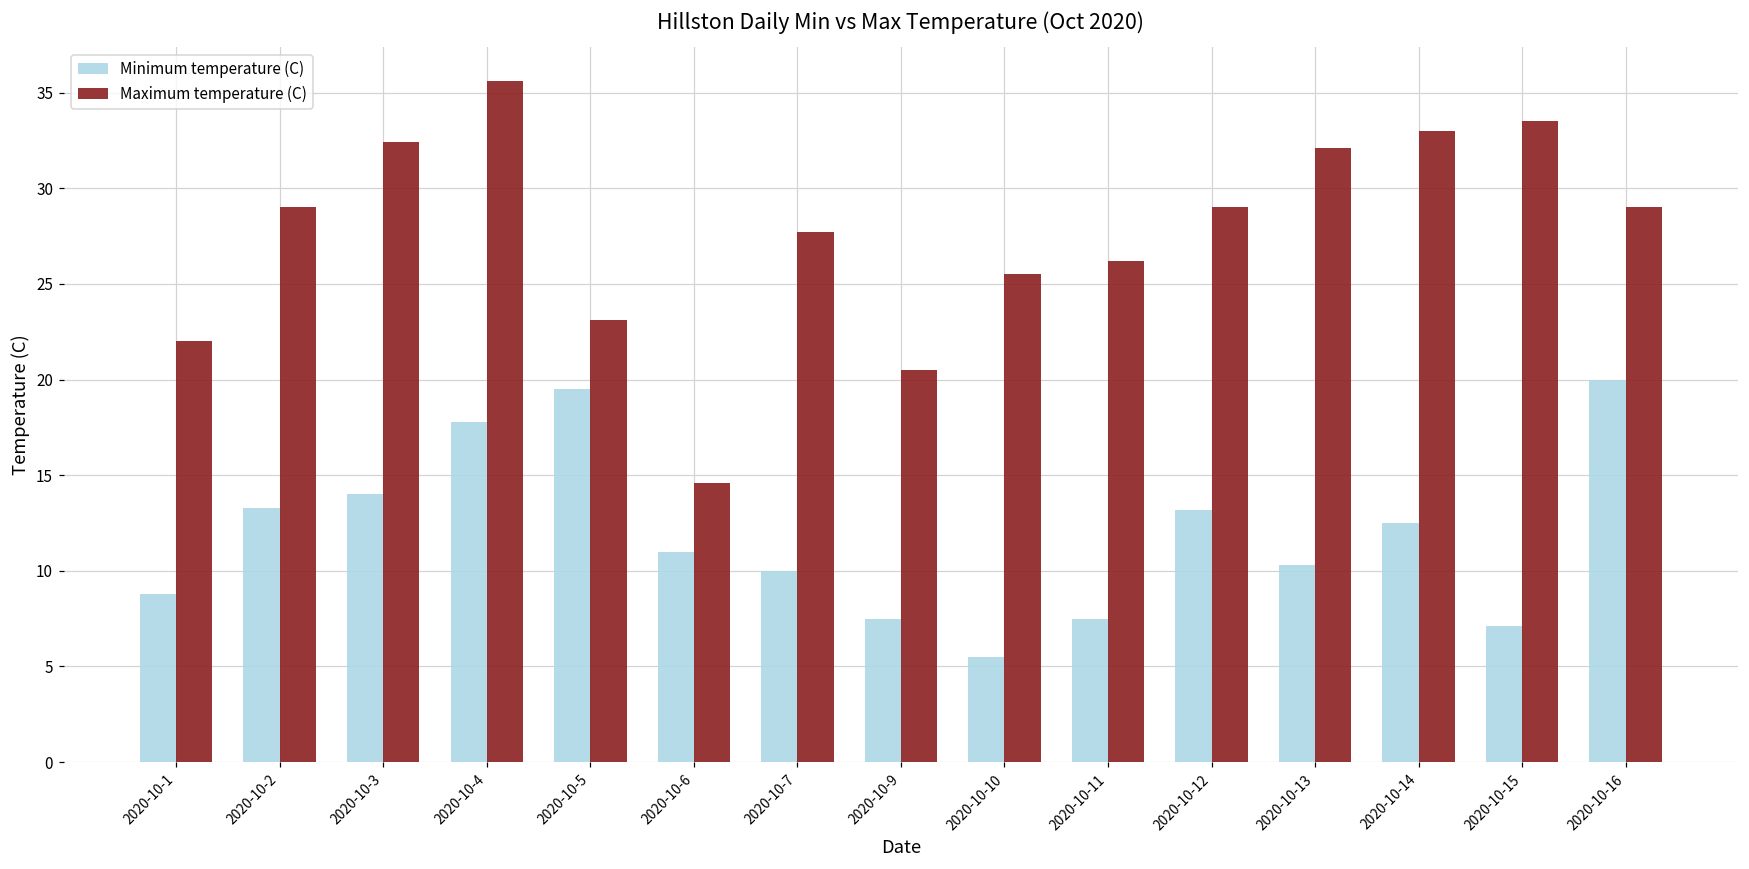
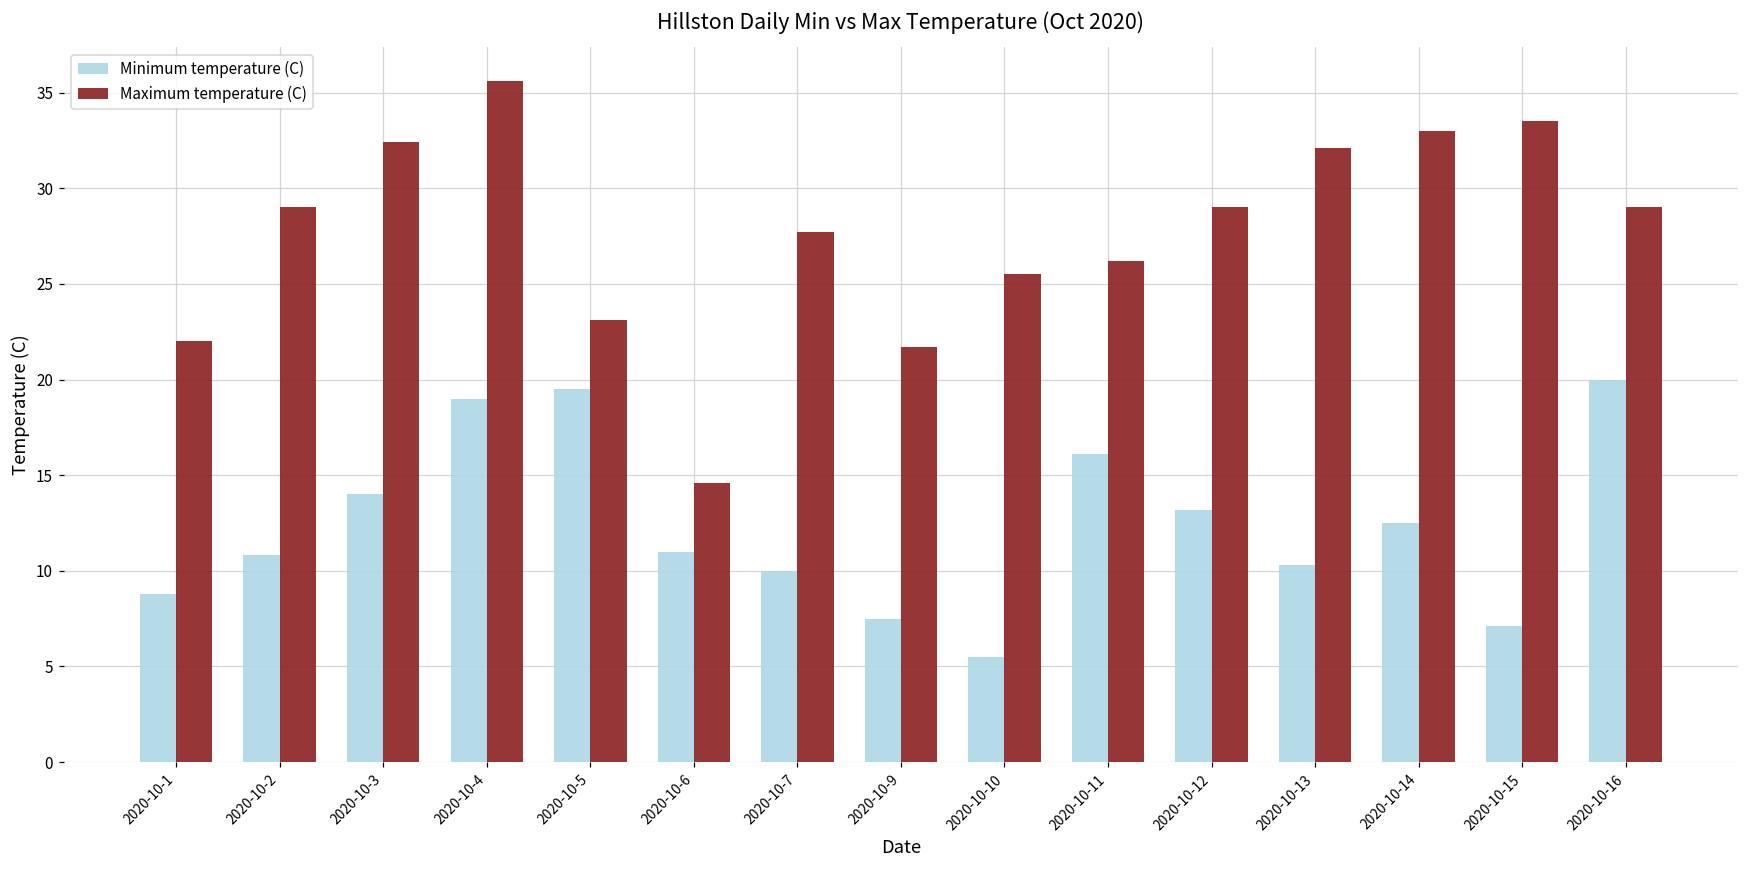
Minimum temperature (C), 2020-10-2: 13.3 -> 10.8
Minimum temperature (C), 2020-10-4: 17.8 -> 19.0
Maximum temperature (C), 2020-10-9: 20.5 -> 21.7
Minimum temperature (C), 2020-10-11: 7.5 -> 16.1
